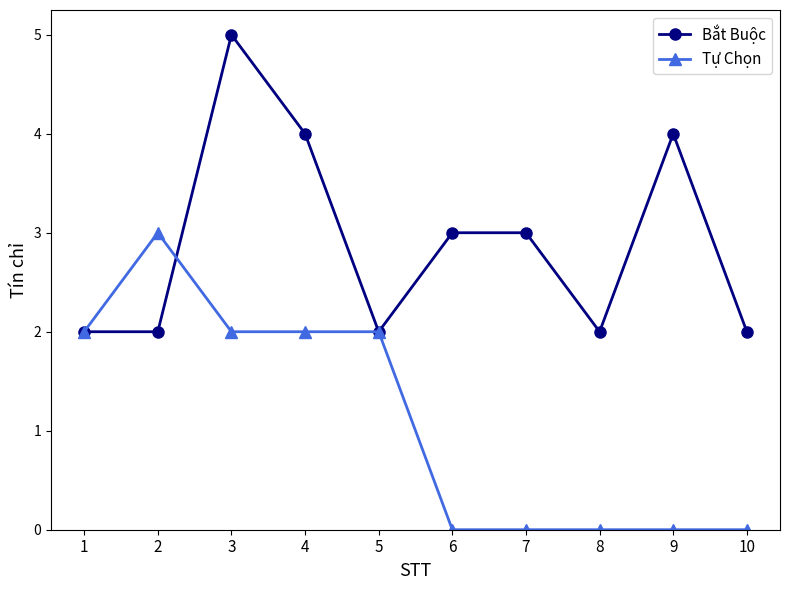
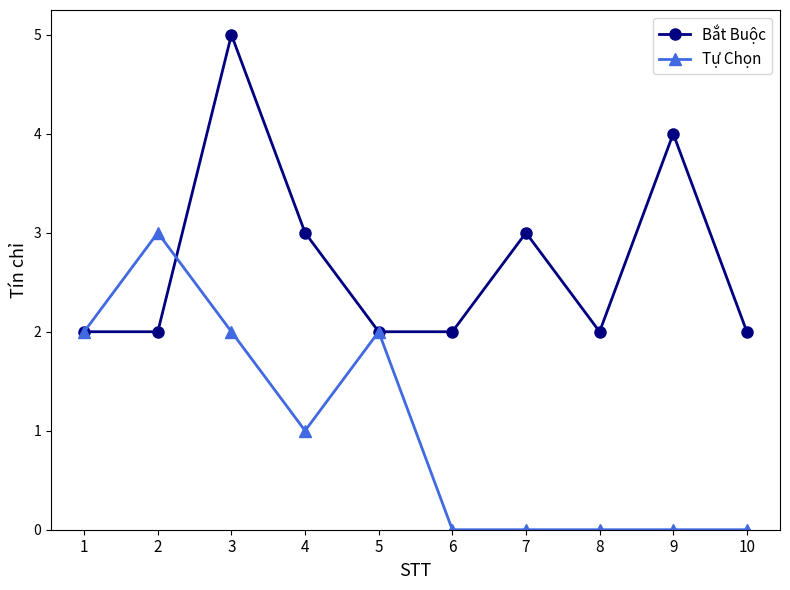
Bắt Buộc, 4: 4 -> 3
Tự Chọn, 4: 2 -> 1
Bắt Buộc, 6: 3 -> 2
